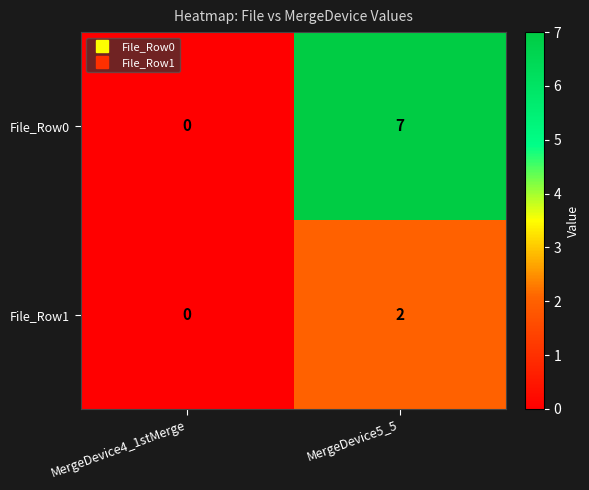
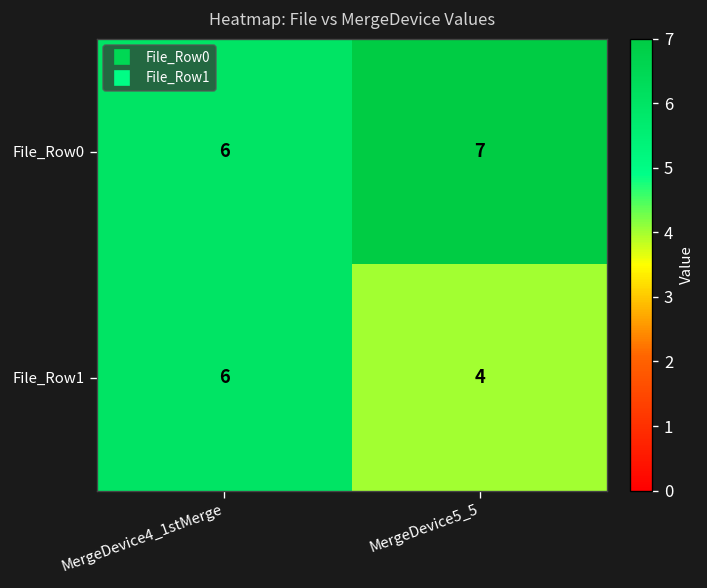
File_Row0, MergeDevice4_1stMerge: 0 -> 6
File_Row1, MergeDevice4_1stMerge: 0 -> 6
File_Row1, MergeDevice5_5: 2 -> 4
